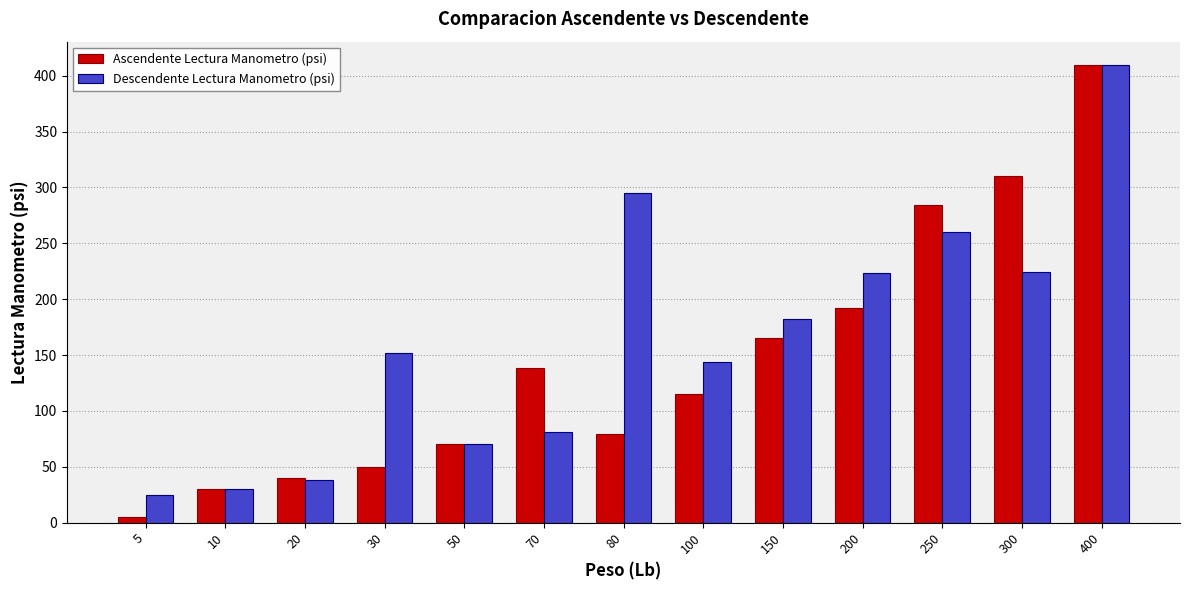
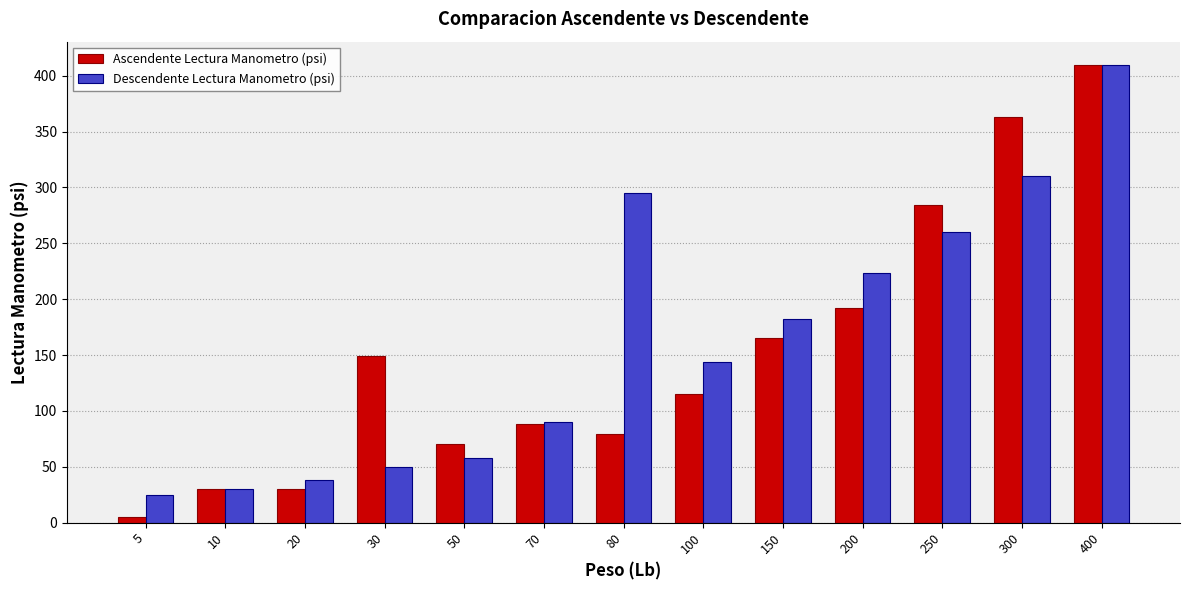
Ascendente Lectura Manometro (psi), 20: 40 -> 30
Ascendente Lectura Manometro (psi), 30: 50 -> 149
Descendente Lectura Manometro (psi), 30: 152 -> 50
Descendente Lectura Manometro (psi), 50: 70 -> 58
Ascendente Lectura Manometro (psi), 70: 138 -> 88
Descendente Lectura Manometro (psi), 70: 81 -> 90
Ascendente Lectura Manometro (psi), 300: 310 -> 363
Descendente Lectura Manometro (psi), 300: 224 -> 310
